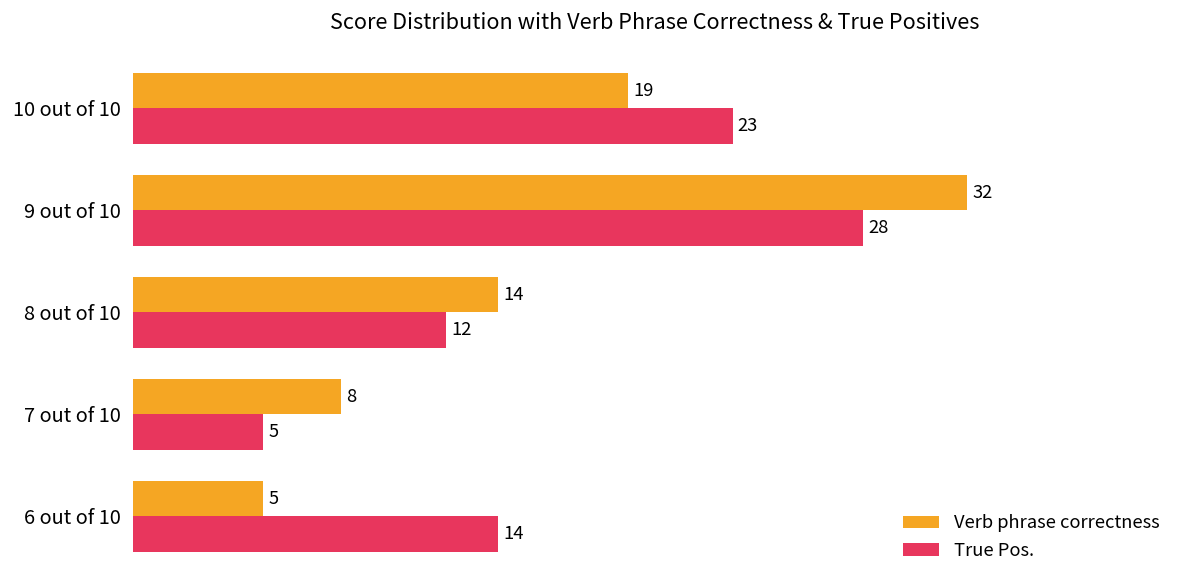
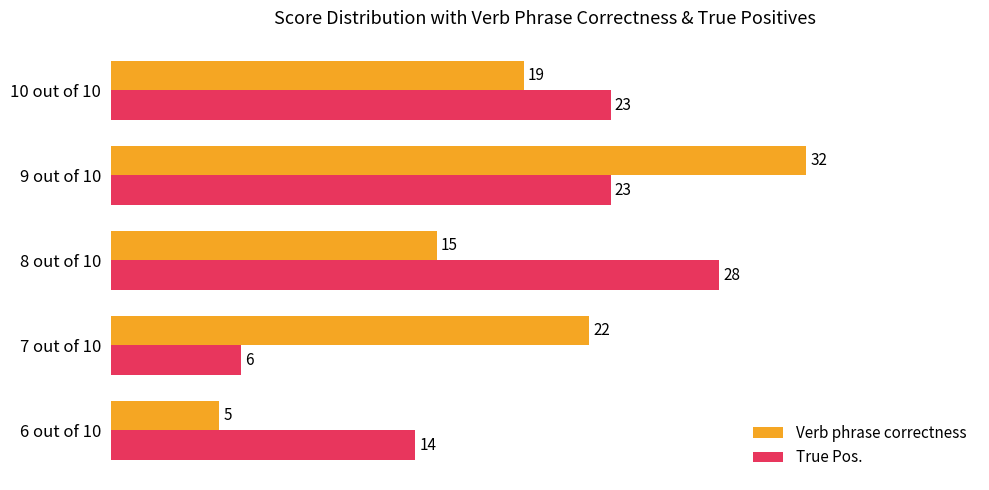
True Pos., 9 out of 10: 28 -> 23
Verb phrase correctness, 8 out of 10: 14 -> 15
True Pos., 8 out of 10: 12 -> 28
Verb phrase correctness, 7 out of 10: 8 -> 22
True Pos., 7 out of 10: 5 -> 6
